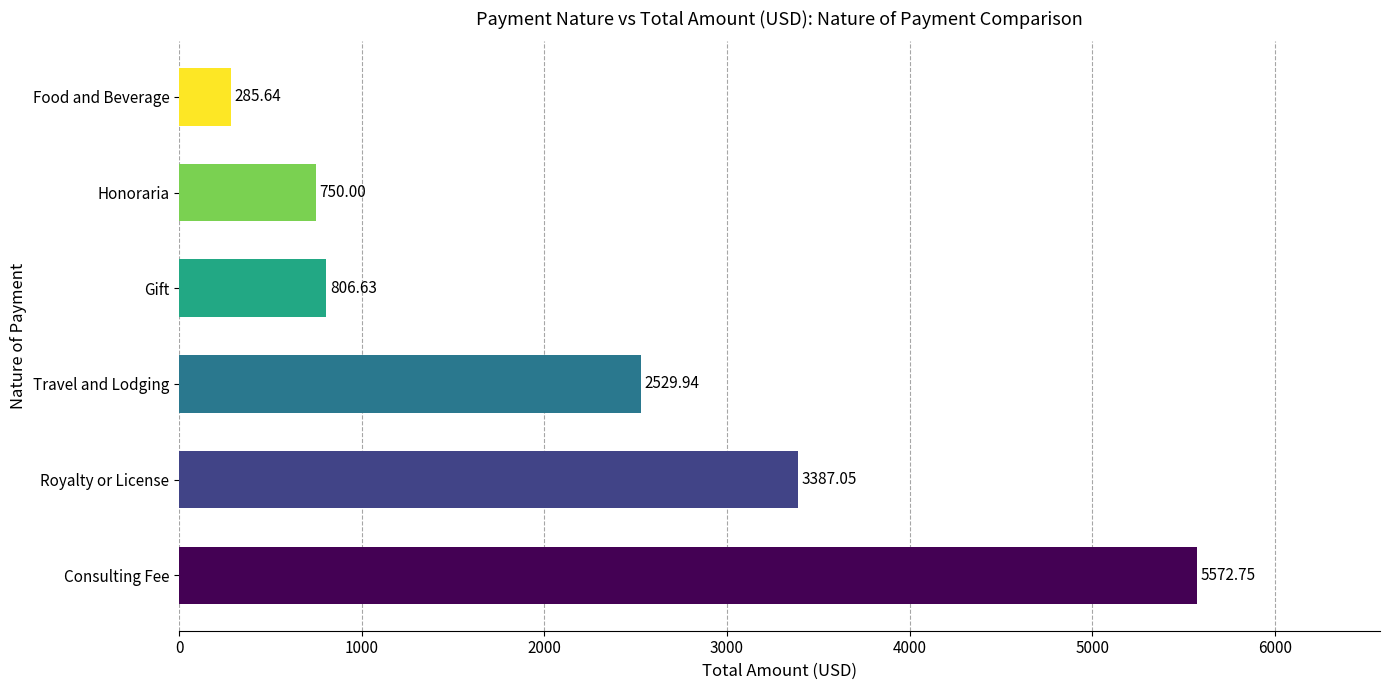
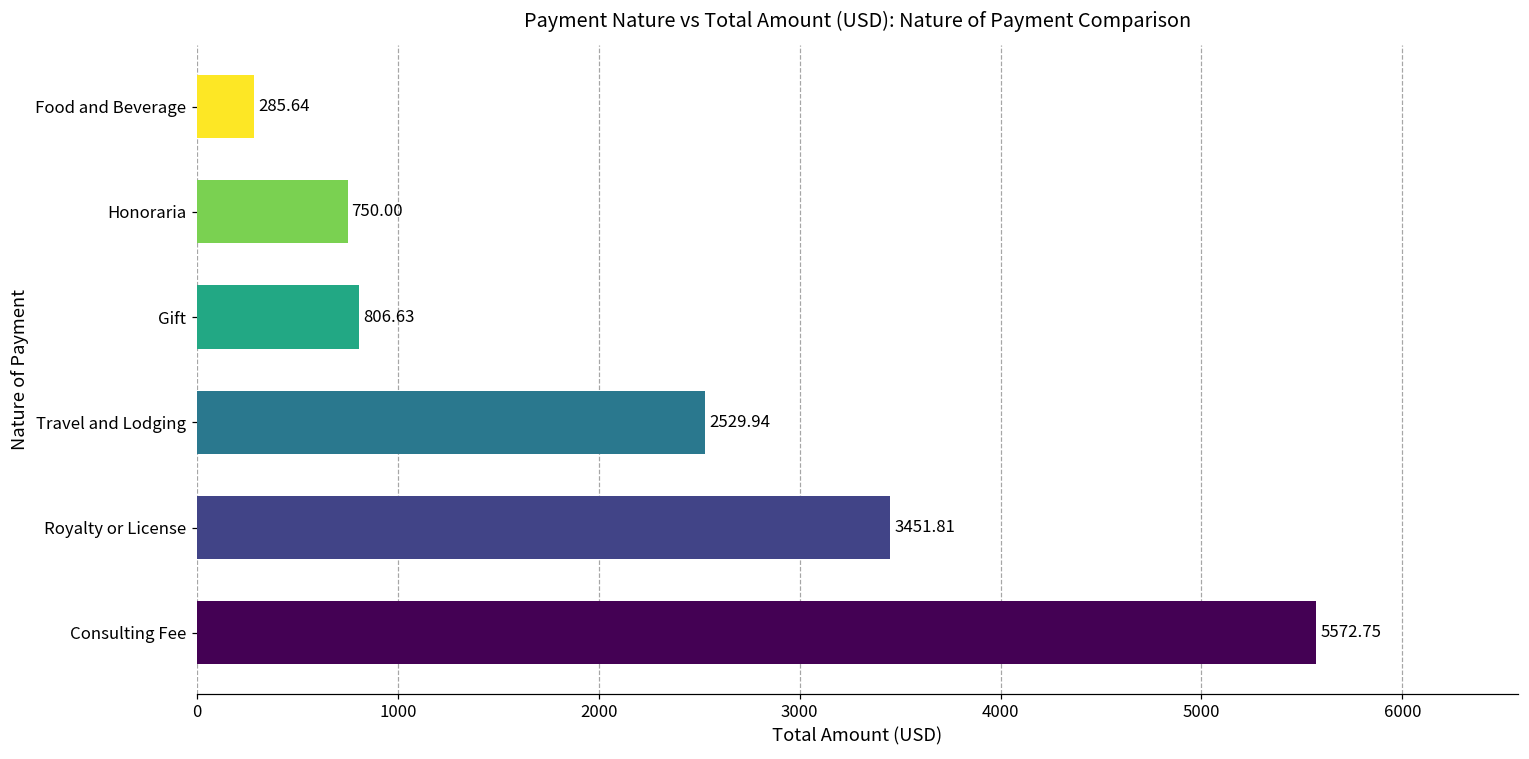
Royalty or License: 3387.05 -> 3451.81
